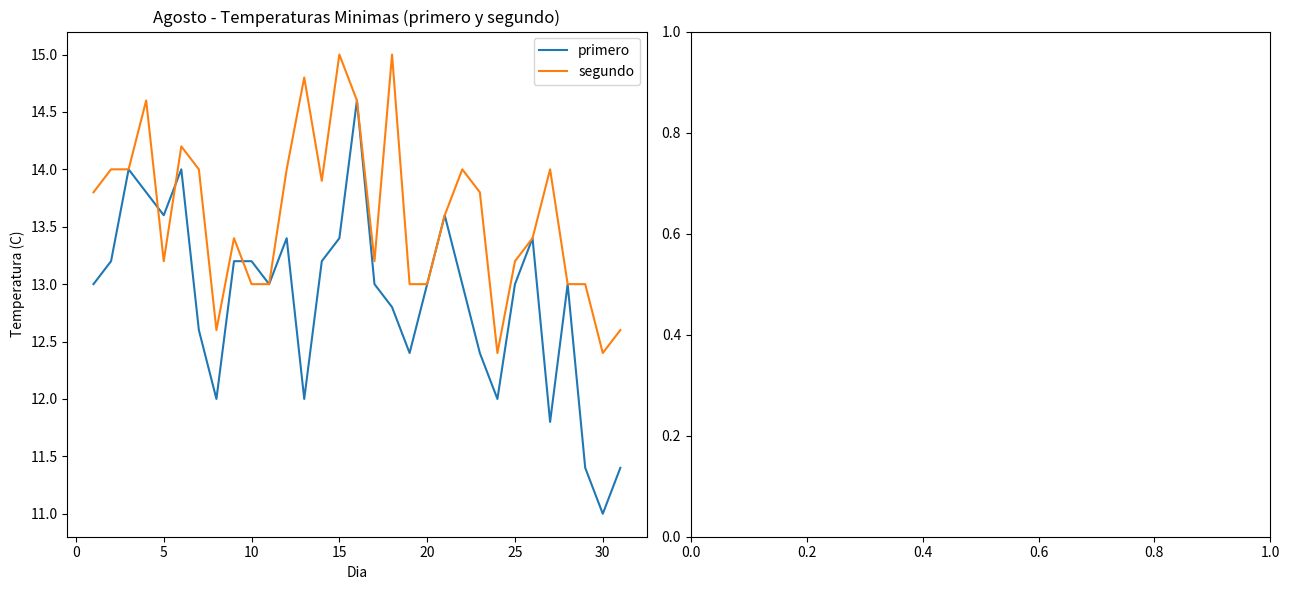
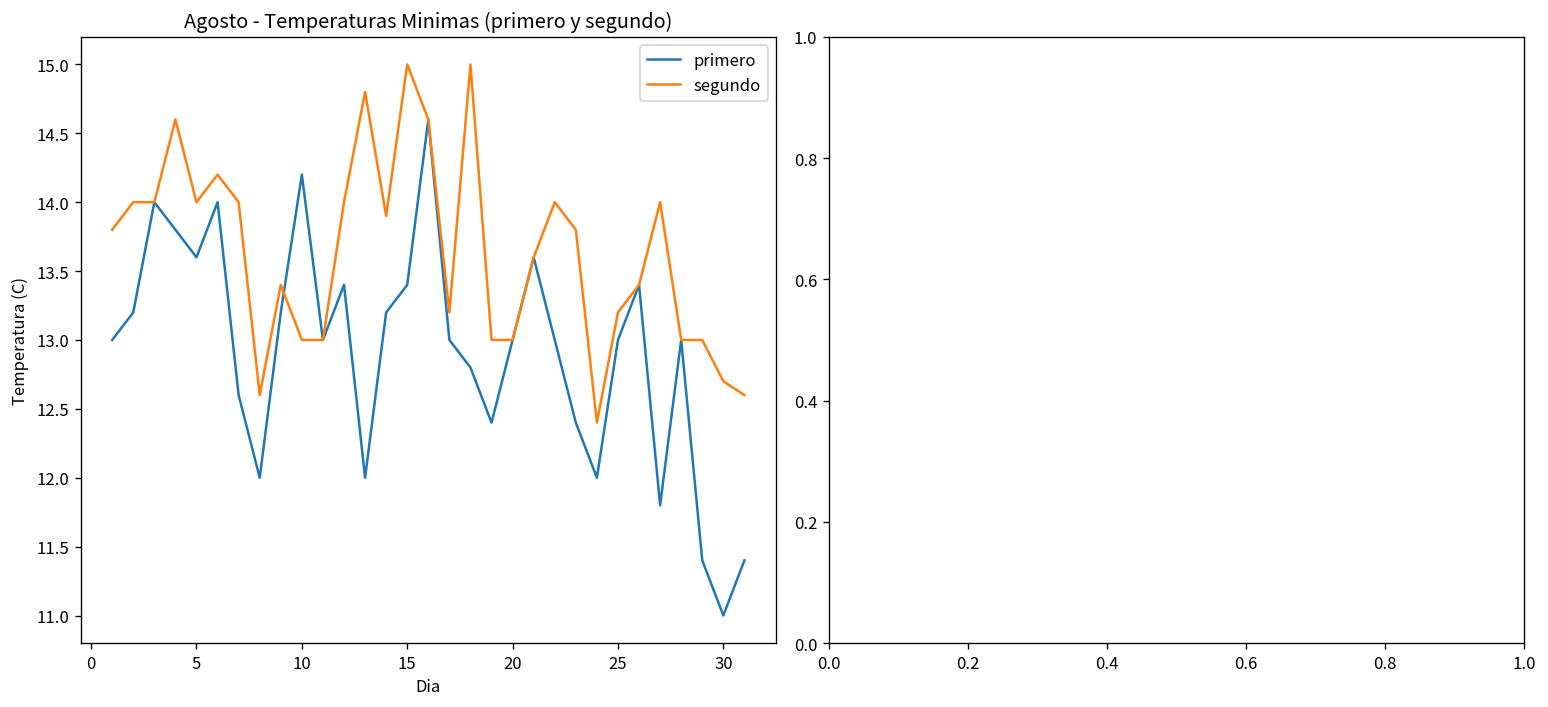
segundo, 5: 13.2 -> 14.0
primero, 10: 13.2 -> 14.2
segundo, 30: 12.4 -> 12.7
